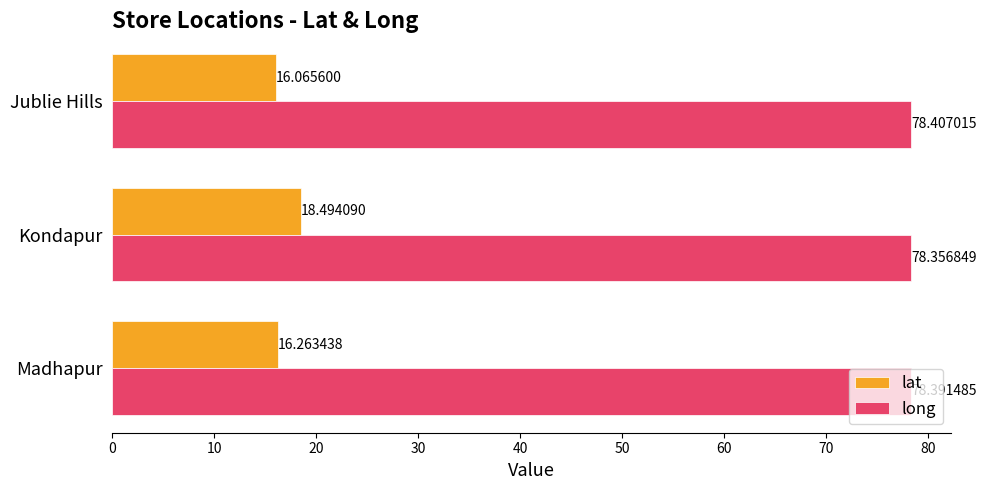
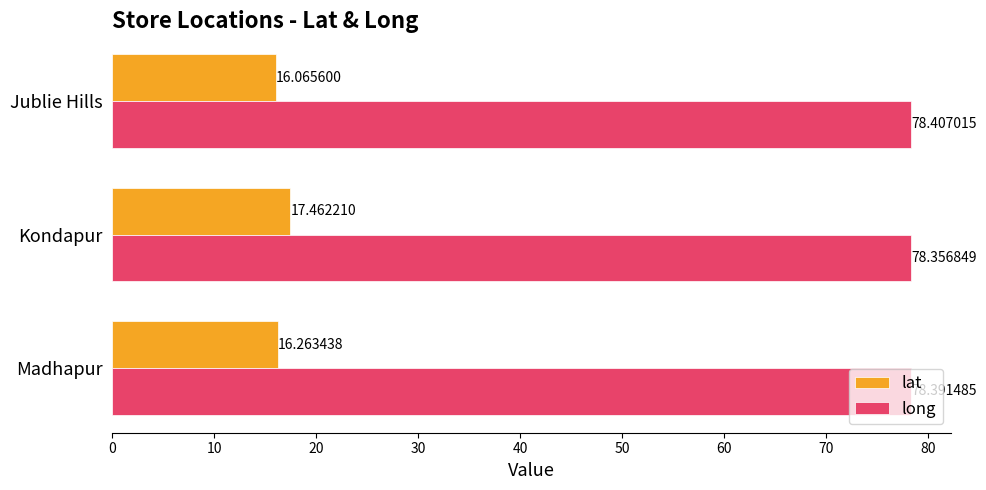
lat, Kondapur: 18.494090 -> 17.462210
